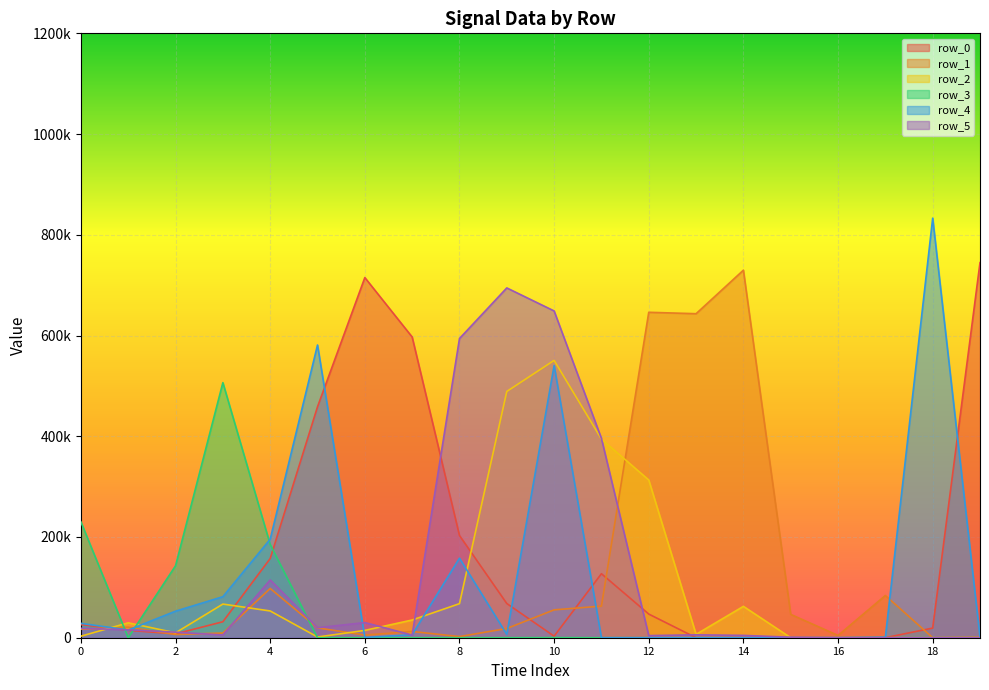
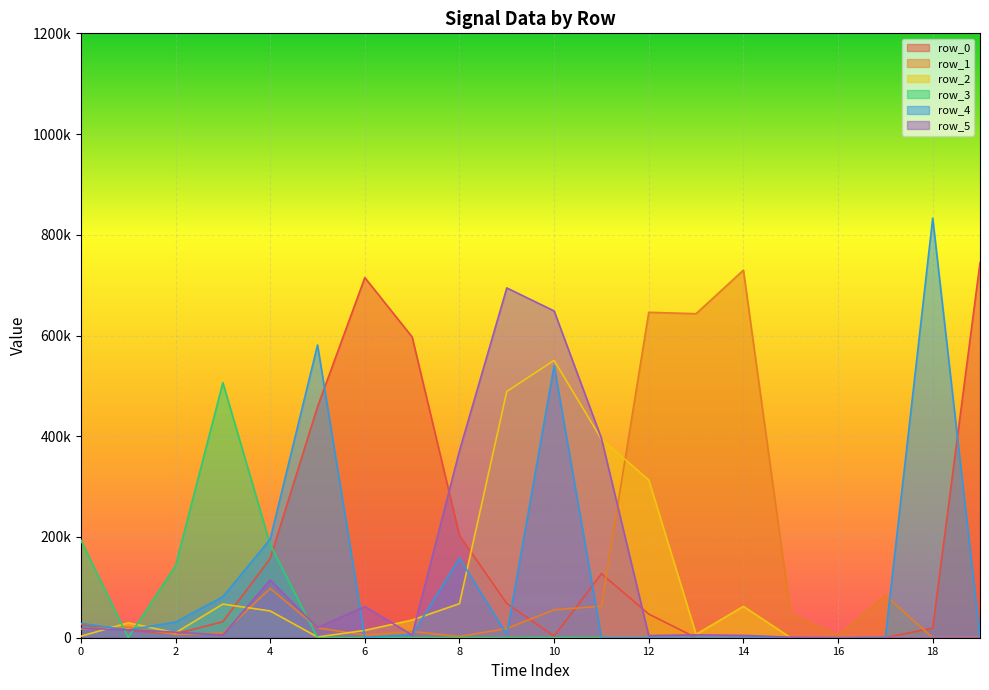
row_3, 0: 230000 -> 190000
row_4, 2: 50000 -> 30000
row_5, 6: 30000 -> 60000
row_5, 8: 590000 -> 370000
